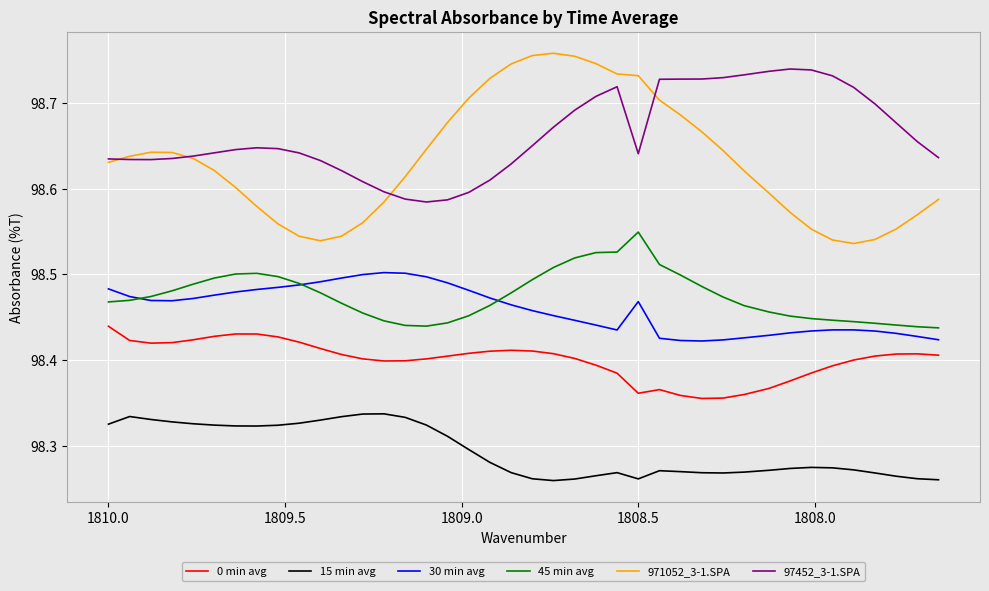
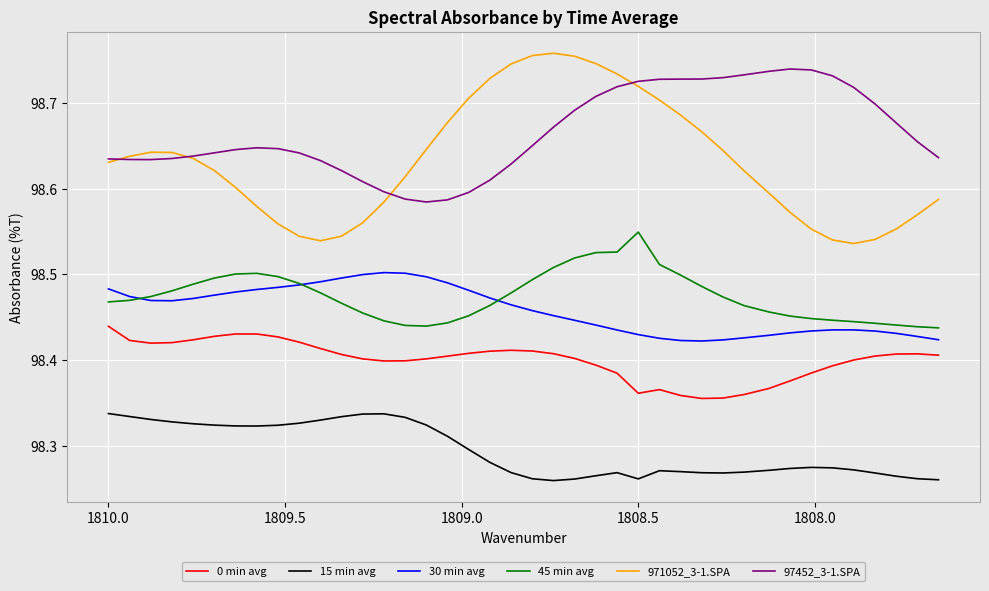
15 min avg, 1810.0: 98.33 -> 98.34
30 min avg, 1808.5: 98.47 -> 98.43
971052_3-1.SPA, 1808.5: 98.73 -> 98.72
97452_3-1.SPA, 1808.5: 98.64 -> 98.73
